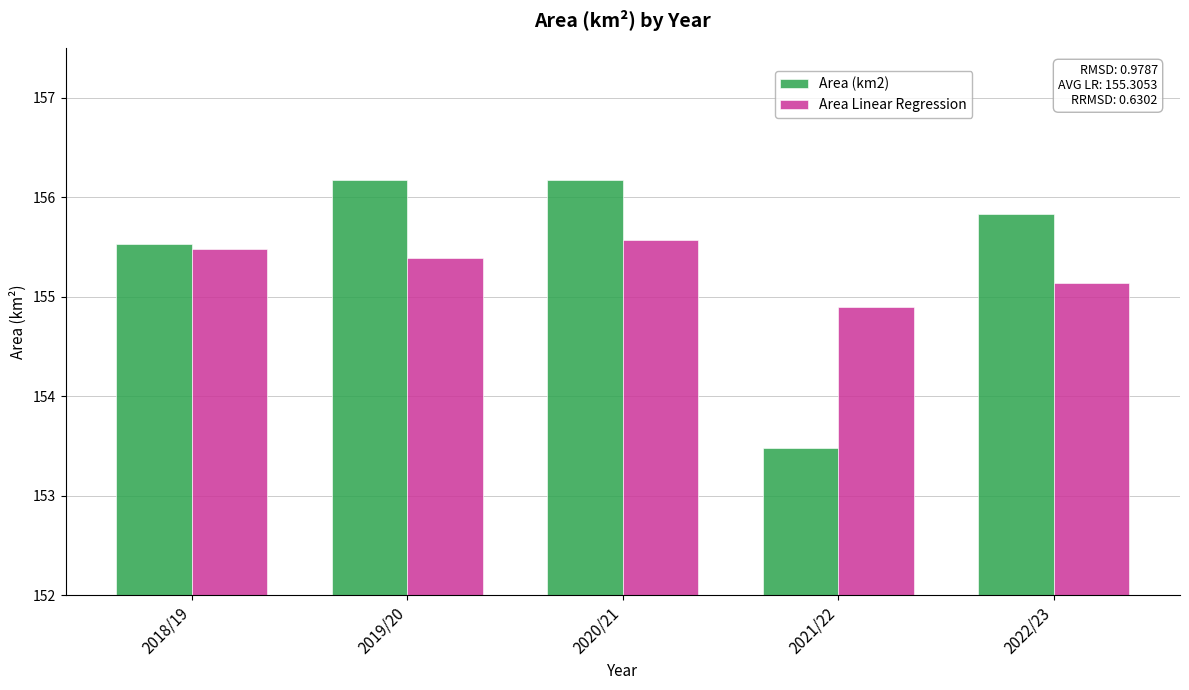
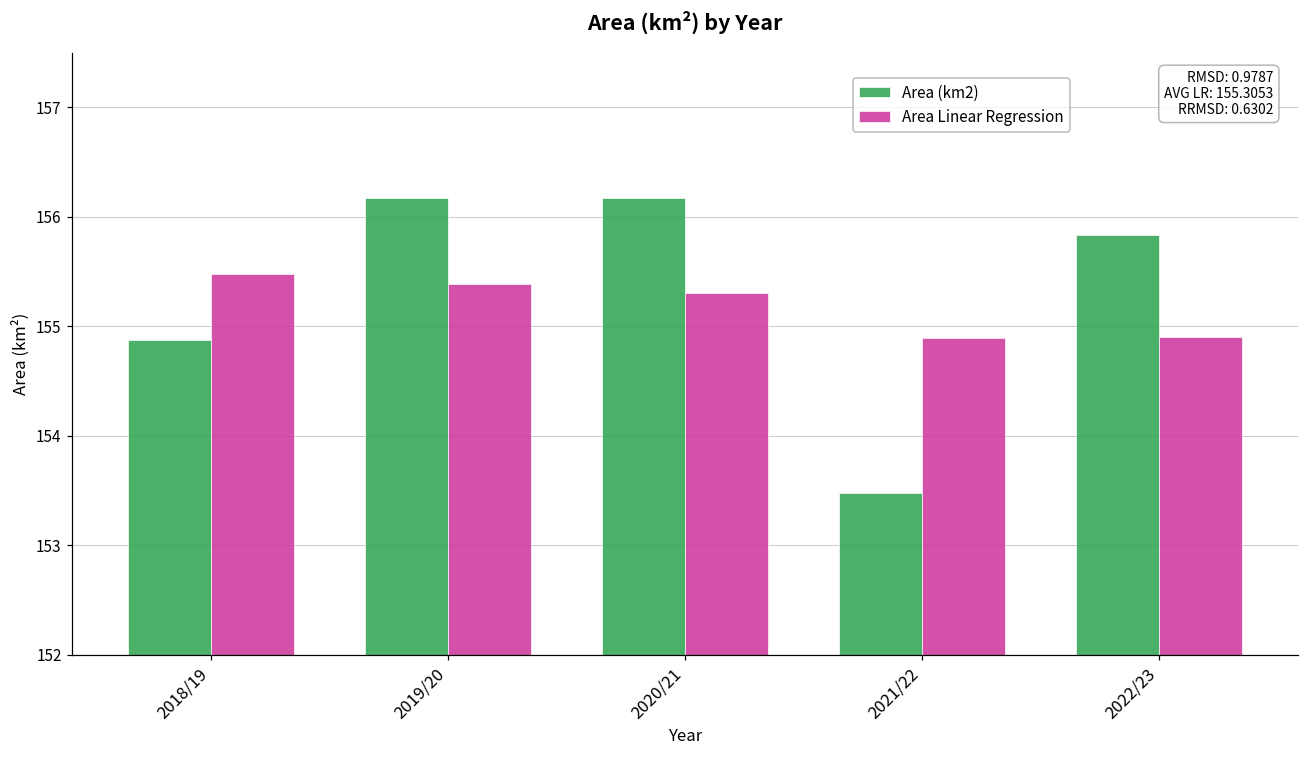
Area (km2), 2018/19: 155.5 -> 154.9
Area Linear Regression, 2020/21: 155.6 -> 155.3
Area Linear Regression, 2022/23: 155.1 -> 154.9
